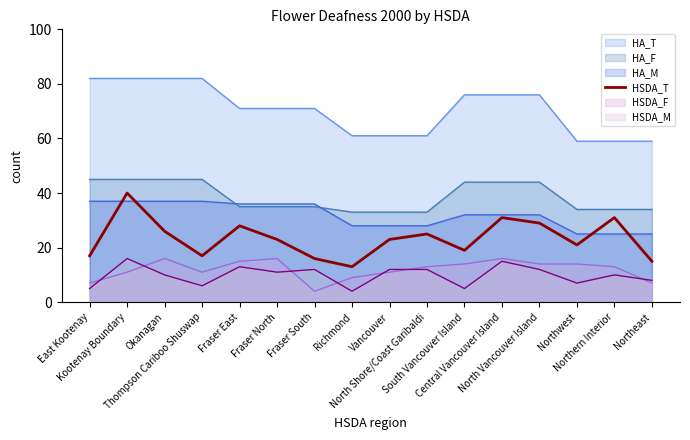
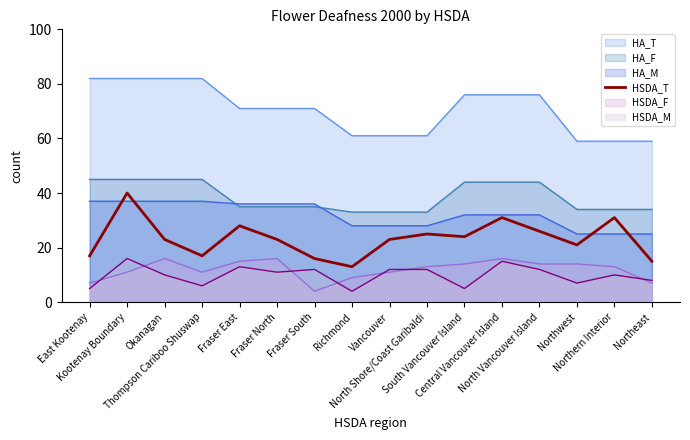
HSDA_T, Okanagan: 26 -> 23
HSDA_T, South Vancouver Island: 19 -> 24
HSDA_T, North Vancouver Island: 29 -> 26
